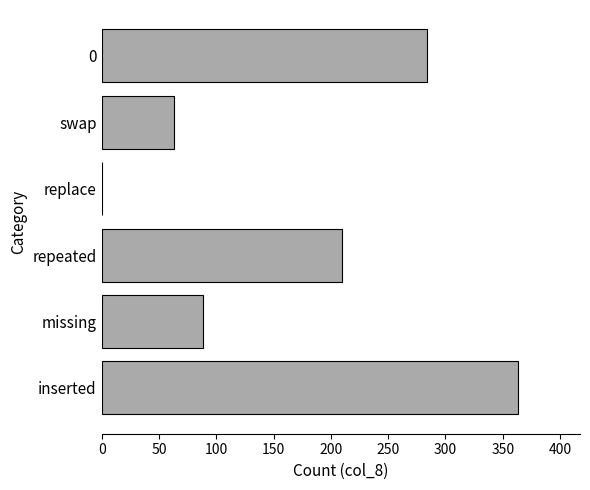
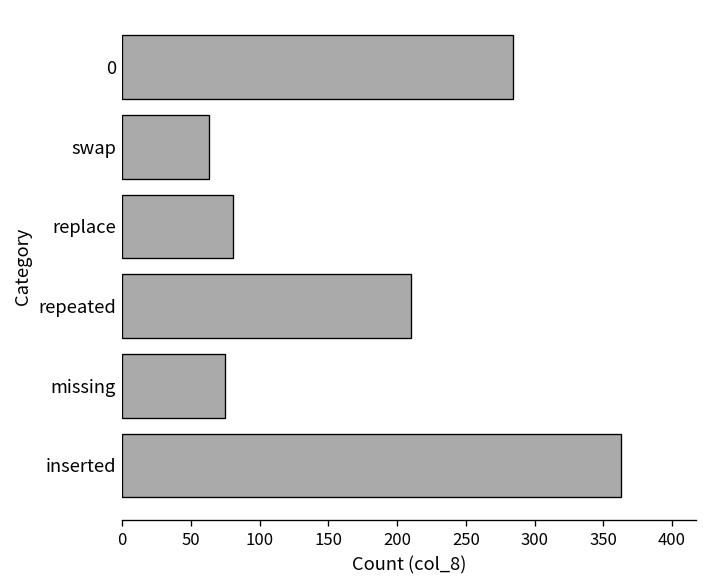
replace: 0 -> 81
missing: 88 -> 75
